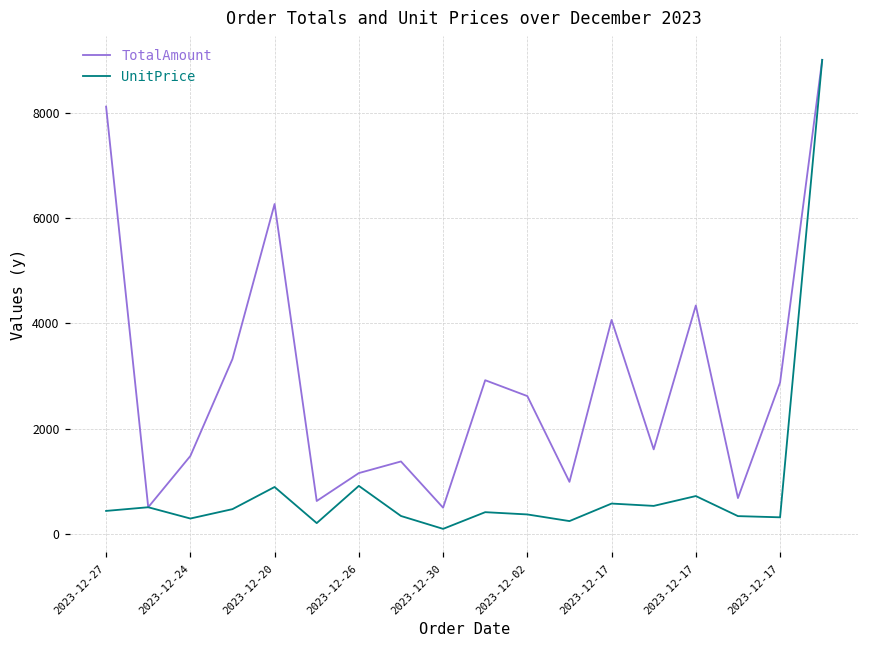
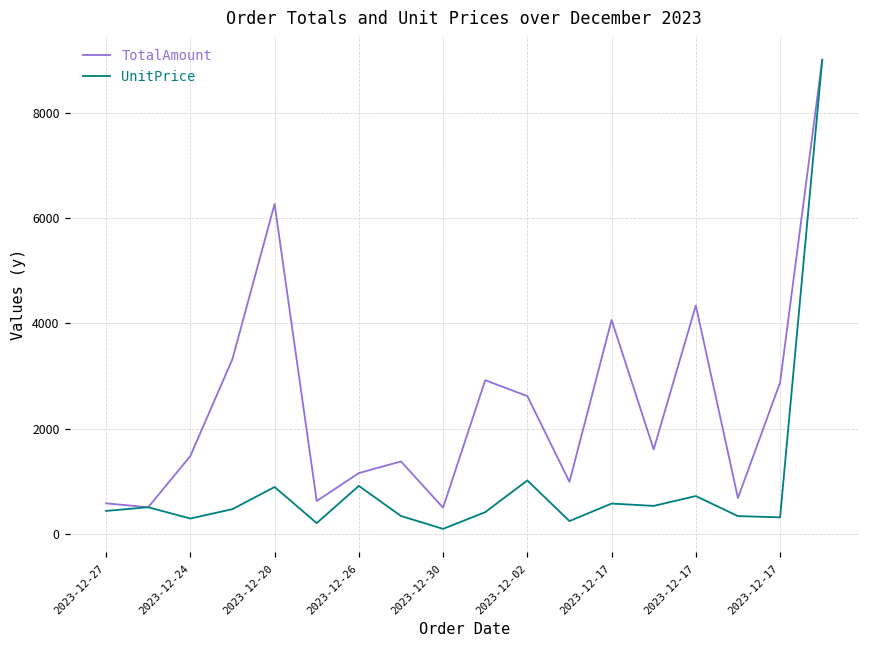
TotalAmount, 2023-12-27: 8100 -> 600
UnitPrice, 2023-12-02: 400 -> 1000
